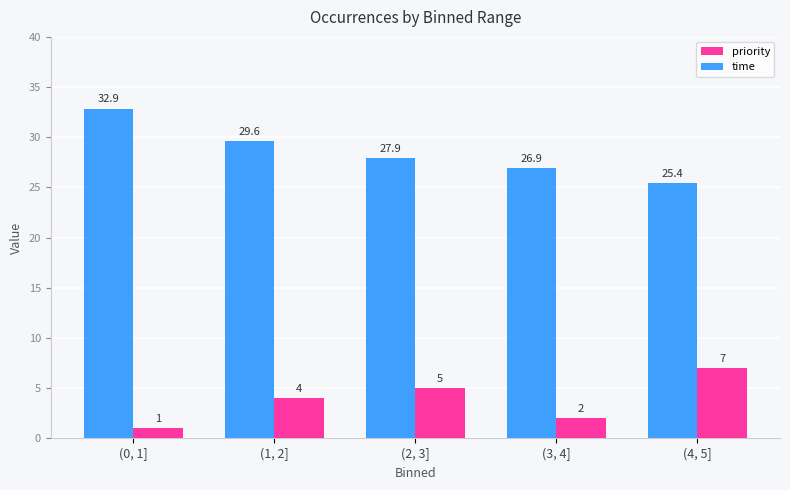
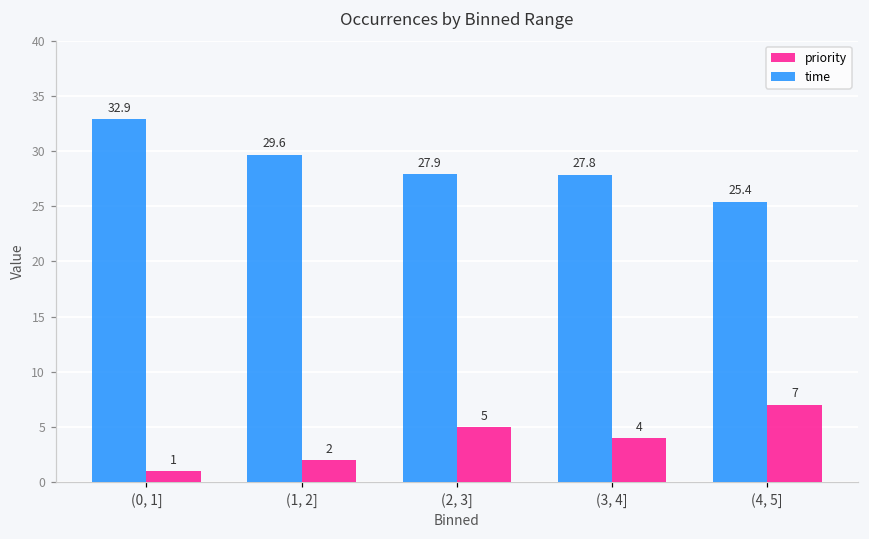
priority, (1, 2]: 4 -> 2
time, (3, 4]: 26.9 -> 27.8
priority, (3, 4]: 2 -> 4
